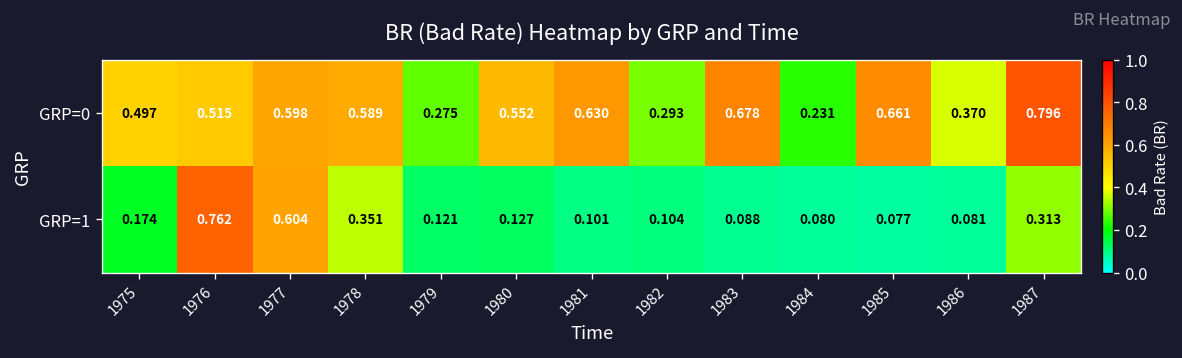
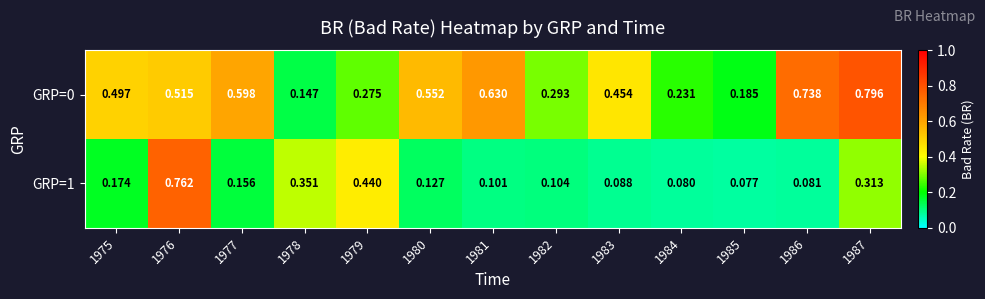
GRP=0, 1978: 0.589 -> 0.147
GRP=0, 1983: 0.678 -> 0.454
GRP=0, 1985: 0.661 -> 0.185
GRP=0, 1986: 0.370 -> 0.738
GRP=1, 1977: 0.604 -> 0.156
GRP=1, 1979: 0.121 -> 0.440
